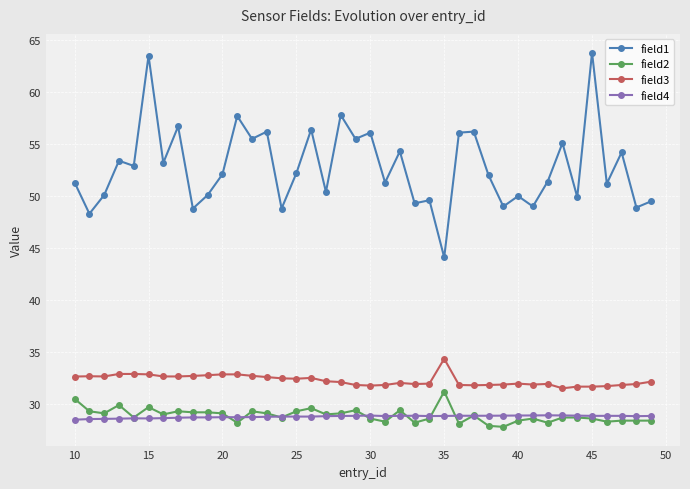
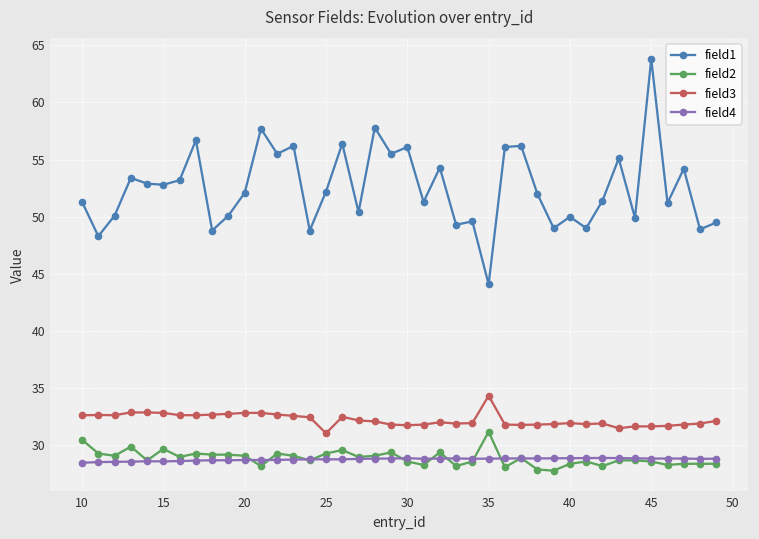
field1, 15: 63.5 -> 52.8
field3, 25: 32.4 -> 31.1
